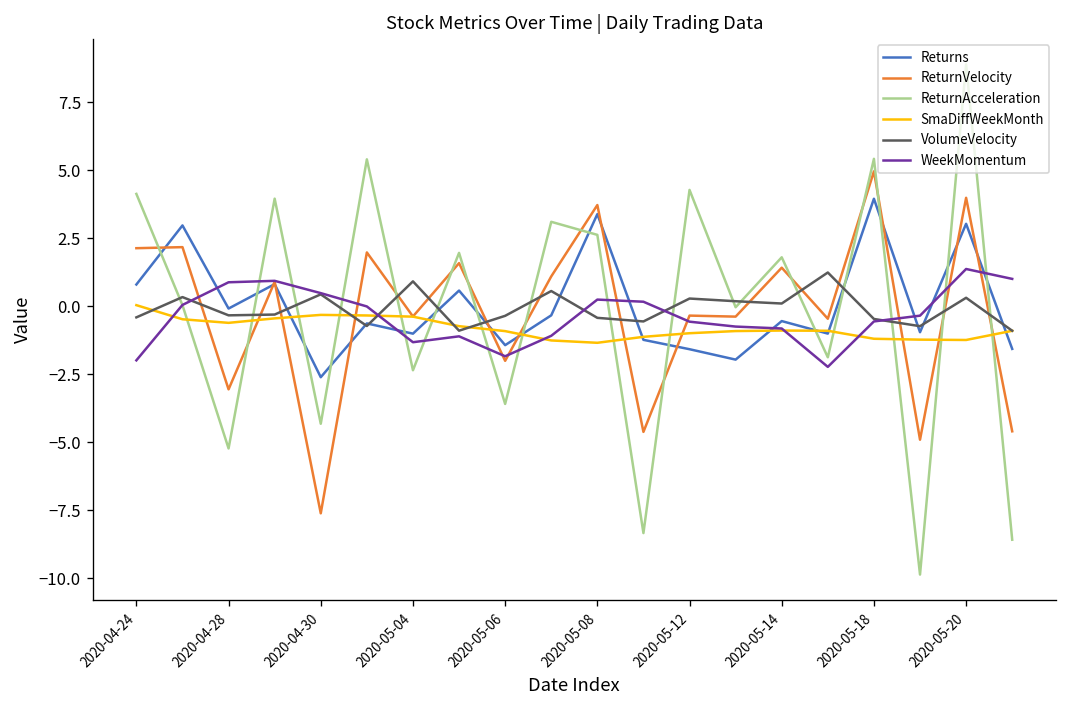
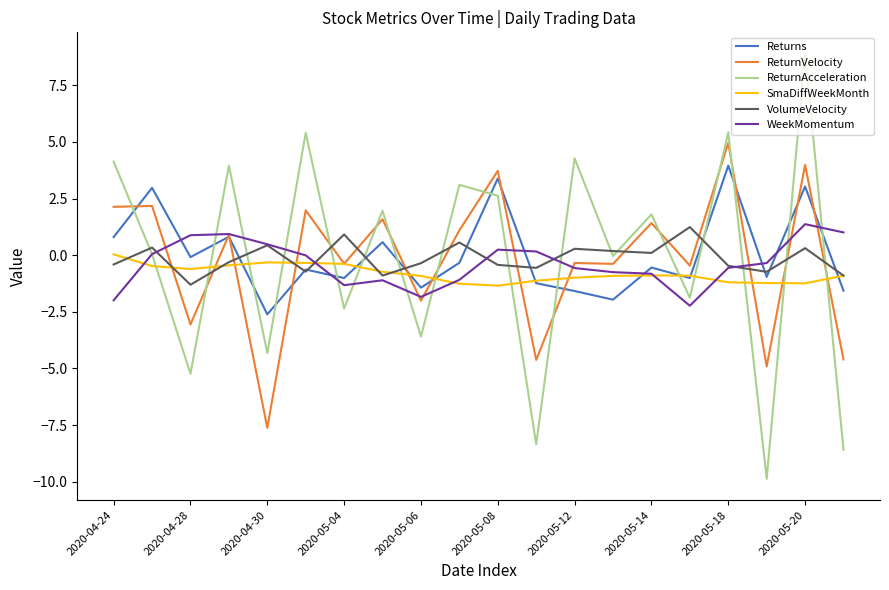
VolumeVelocity, 2020-04-28: -0.3 -> -1.3
